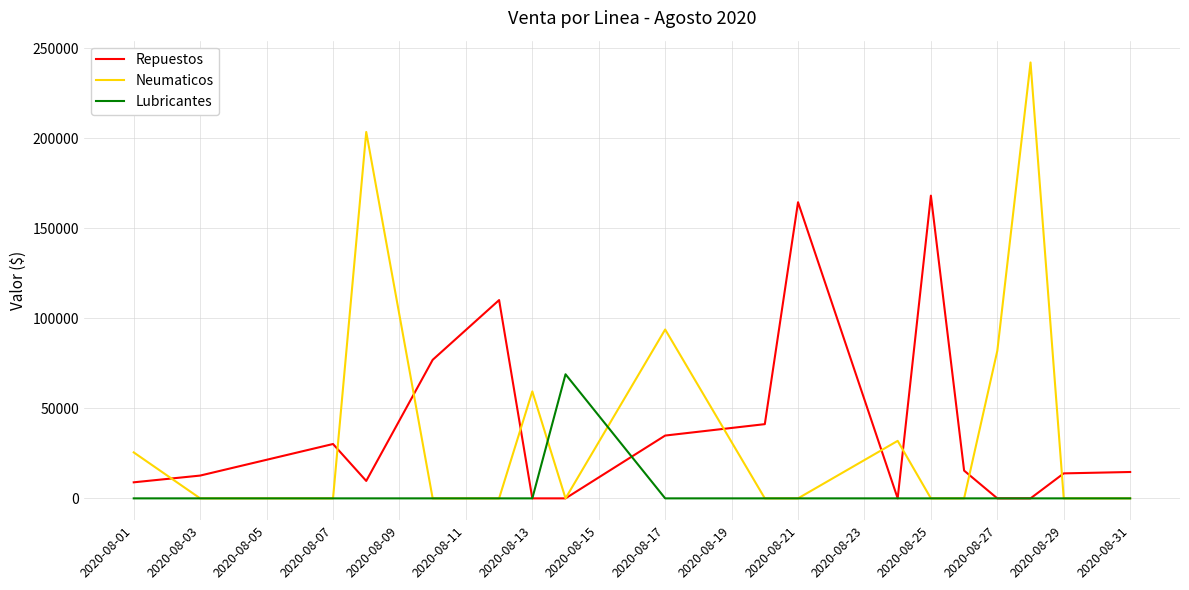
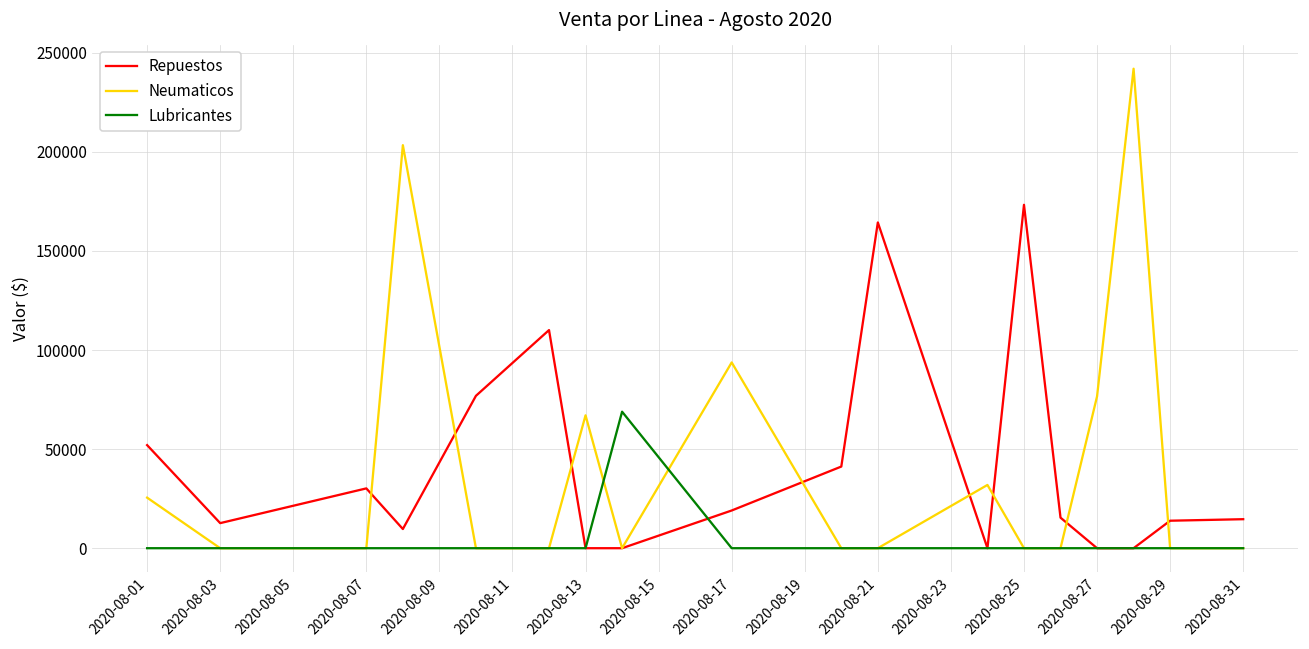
Repuestos, 2020-08-01: 9000 -> 52000
Neumaticos, 2020-08-13: 59000 -> 67000
Repuestos, 2020-08-17: 35000 -> 19000
Repuestos, 2020-08-25: 168000 -> 173000
Neumaticos, 2020-08-27: 82000 -> 77000
